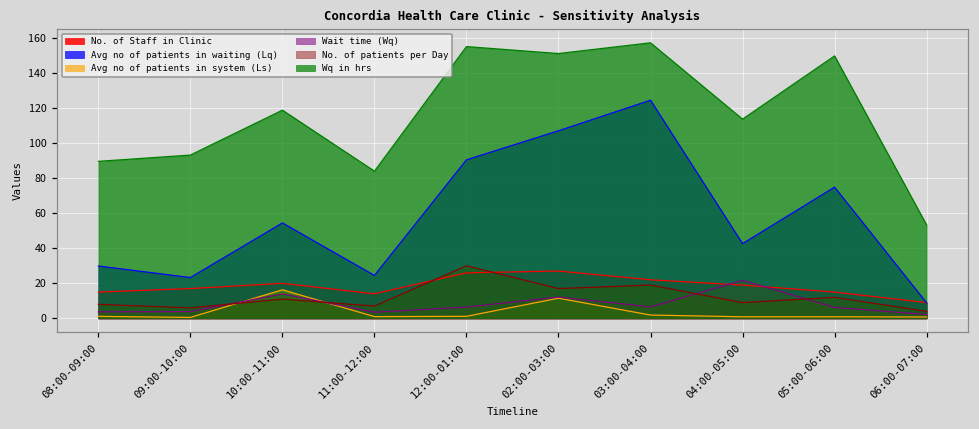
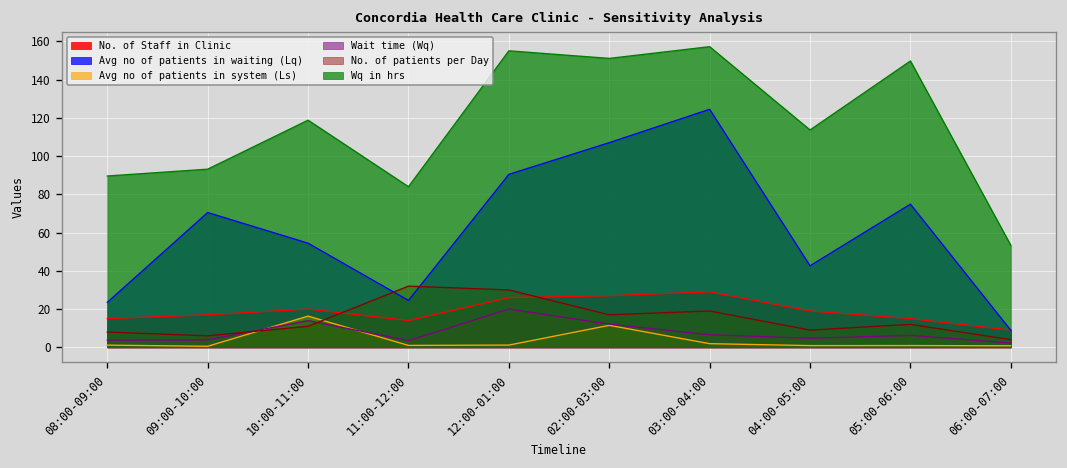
Avg no of patients in waiting (Lq), 08:00-09:00: 30 -> 24
Avg no of patients in waiting (Lq), 09:00-10:00: 23 -> 70
No. of patients per Day, 11:00-12:00: 7 -> 32
Wait time (Wq), 12:00-01:00: 6 -> 20
No. of Staff in Clinic, 03:00-04:00: 22 -> 29
Wait time (Wq), 04:00-05:00: 22 -> 5
